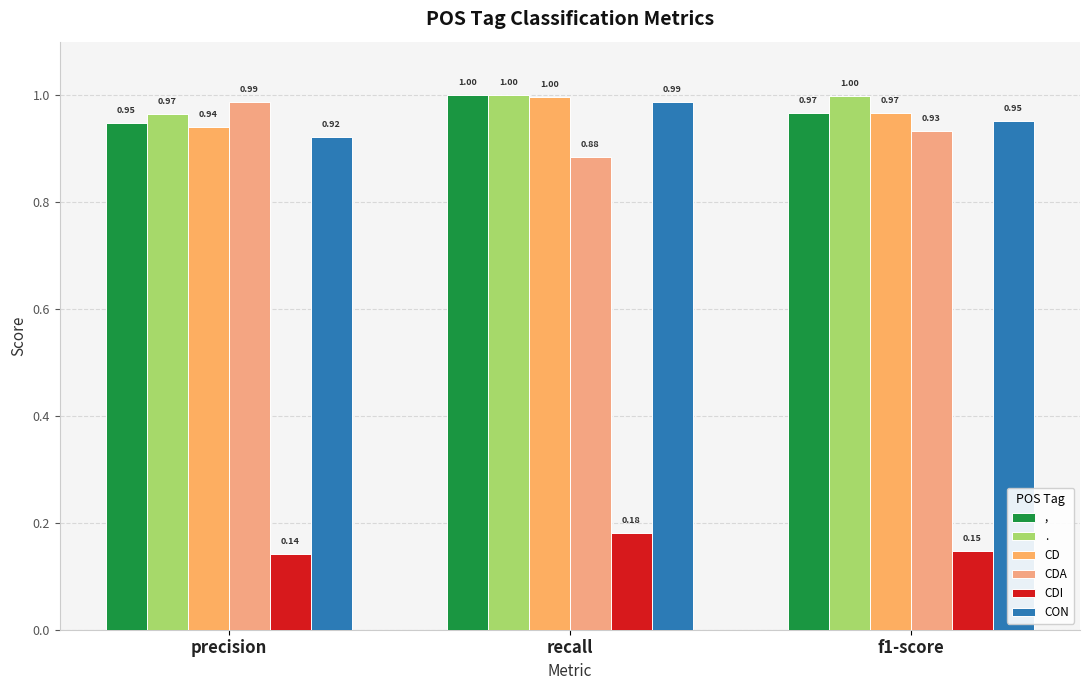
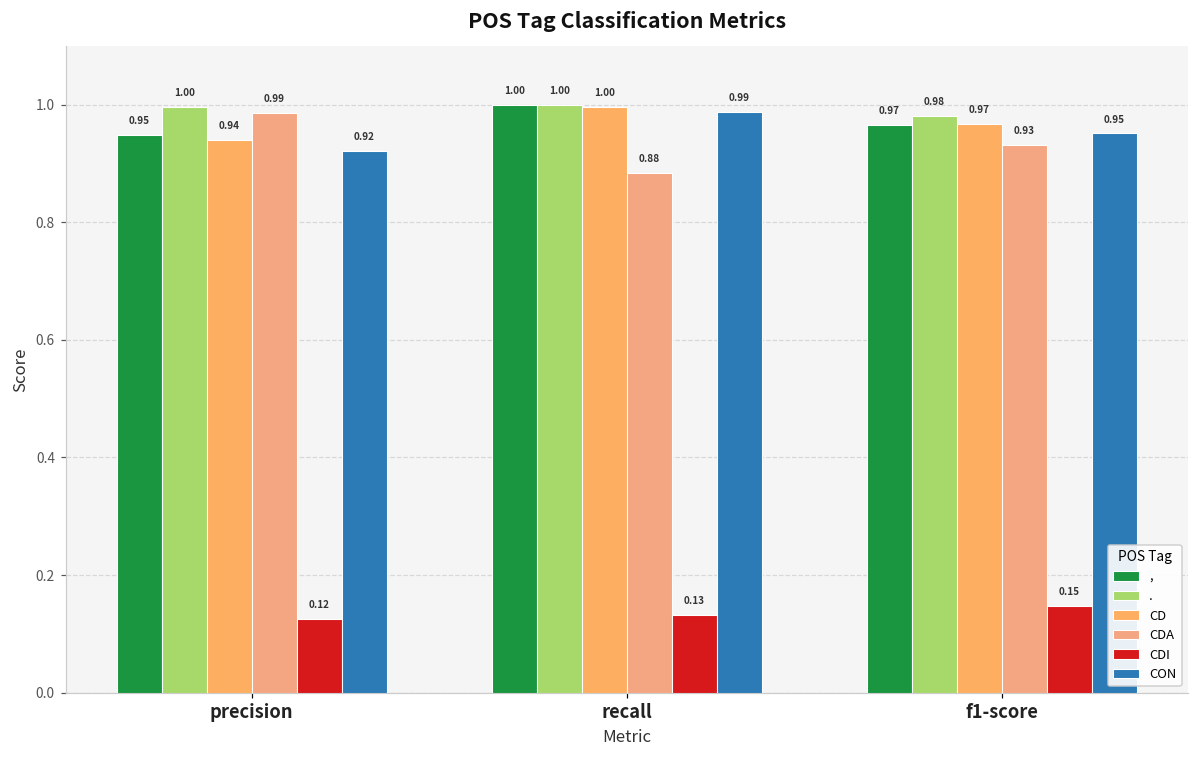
., precision: 0.97 -> 1.00
CDI, precision: 0.14 -> 0.12
CDI, recall: 0.18 -> 0.13
., f1-score: 1.00 -> 0.98
